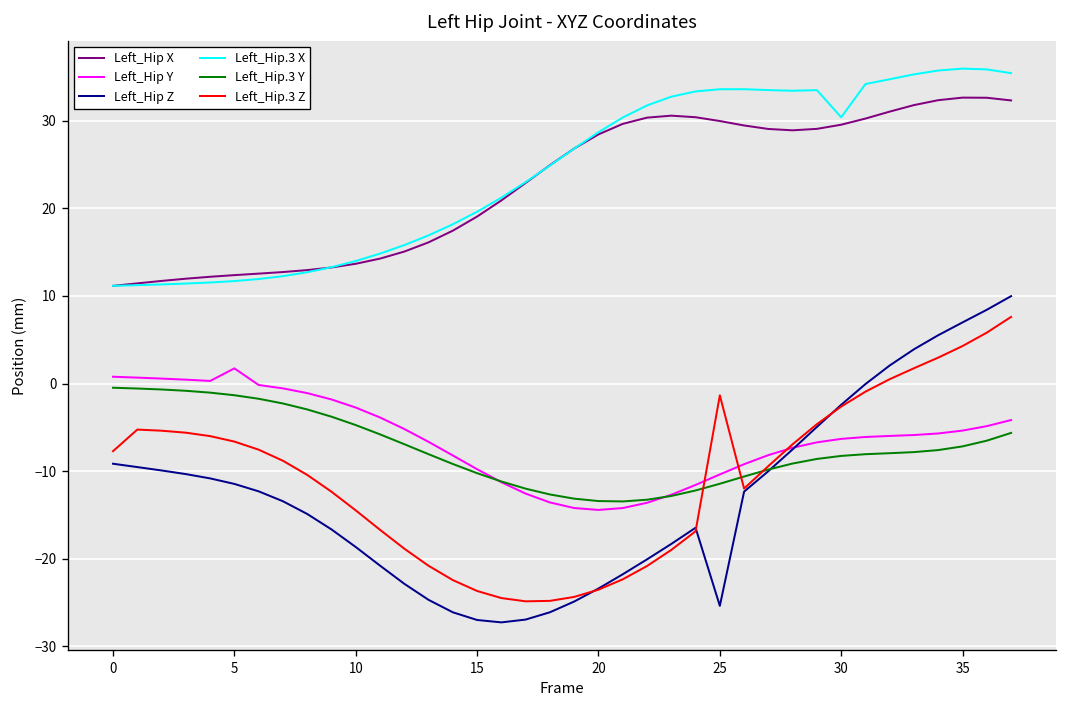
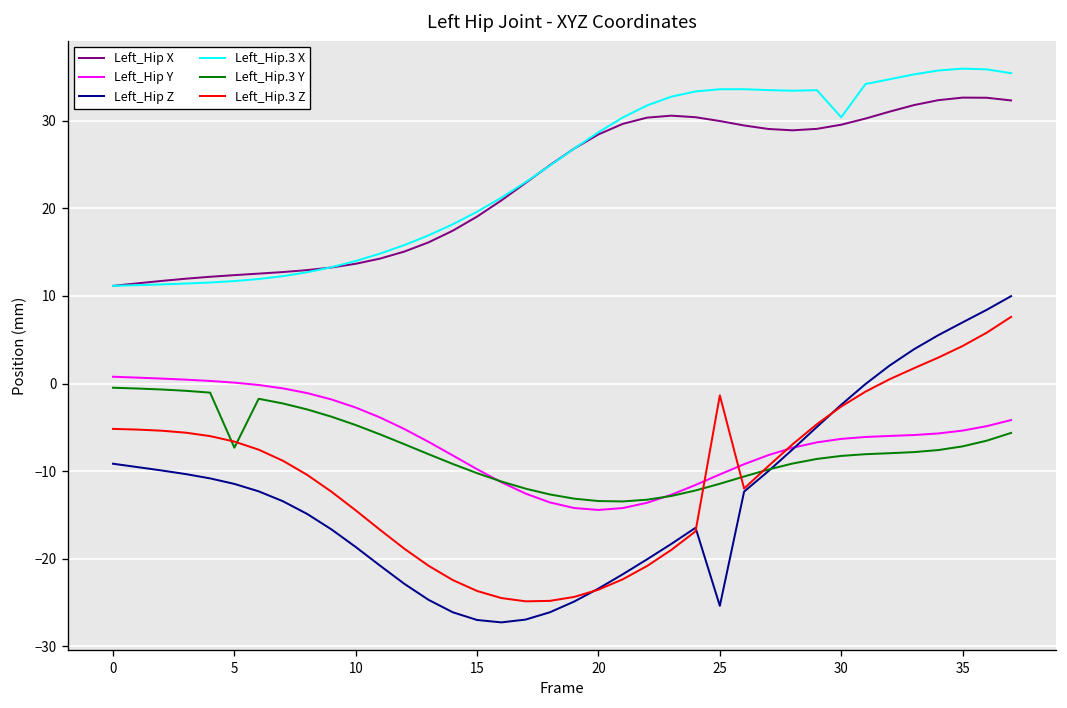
Left_Hip.3 Z, 0: -8 -> -5
Left_Hip Y, 5: 2 -> 0
Left_Hip.3 Y, 5: -1 -> -7
